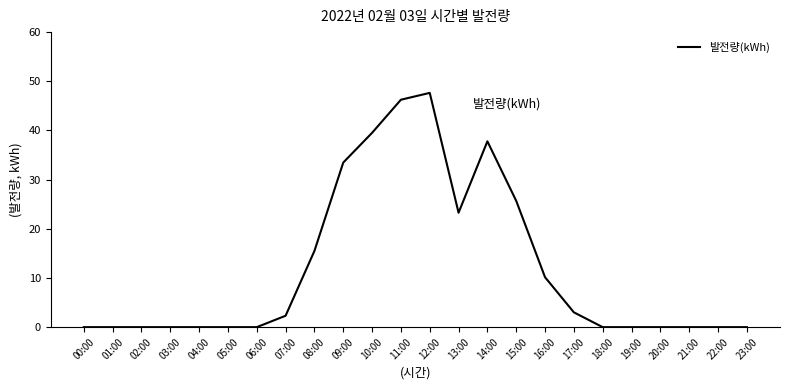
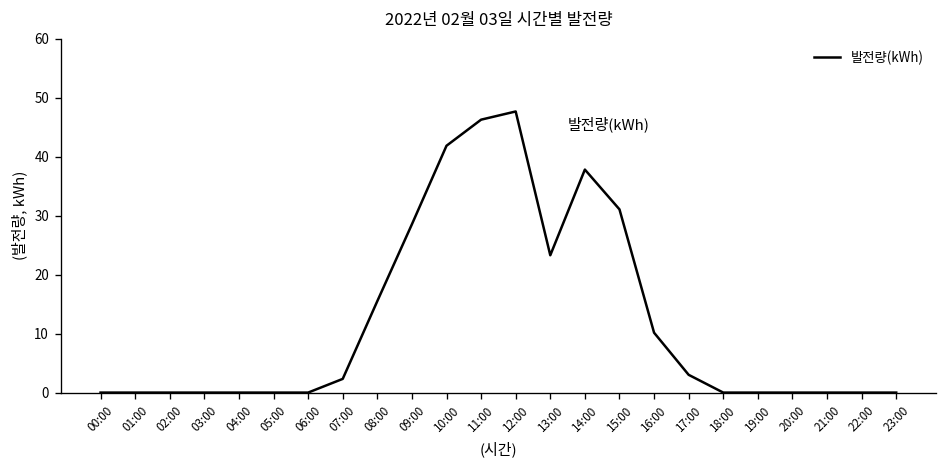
09:00: 33 -> 29
10:00: 40 -> 42
15:00: 26 -> 31
